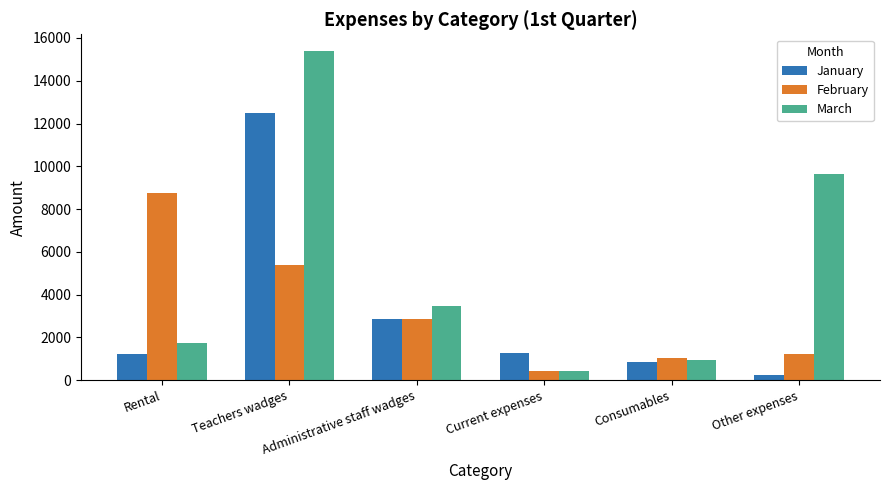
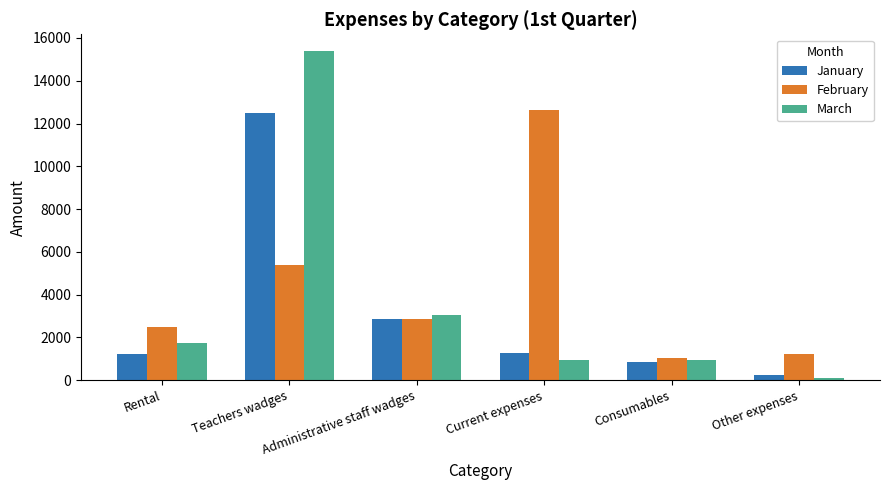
February, Rental: 8800 -> 2500
March, Administrative staff wadges: 3500 -> 3100
February, Current expenses: 400 -> 12600
March, Current expenses: 400 -> 1000
March, Other expenses: 9600 -> 100
